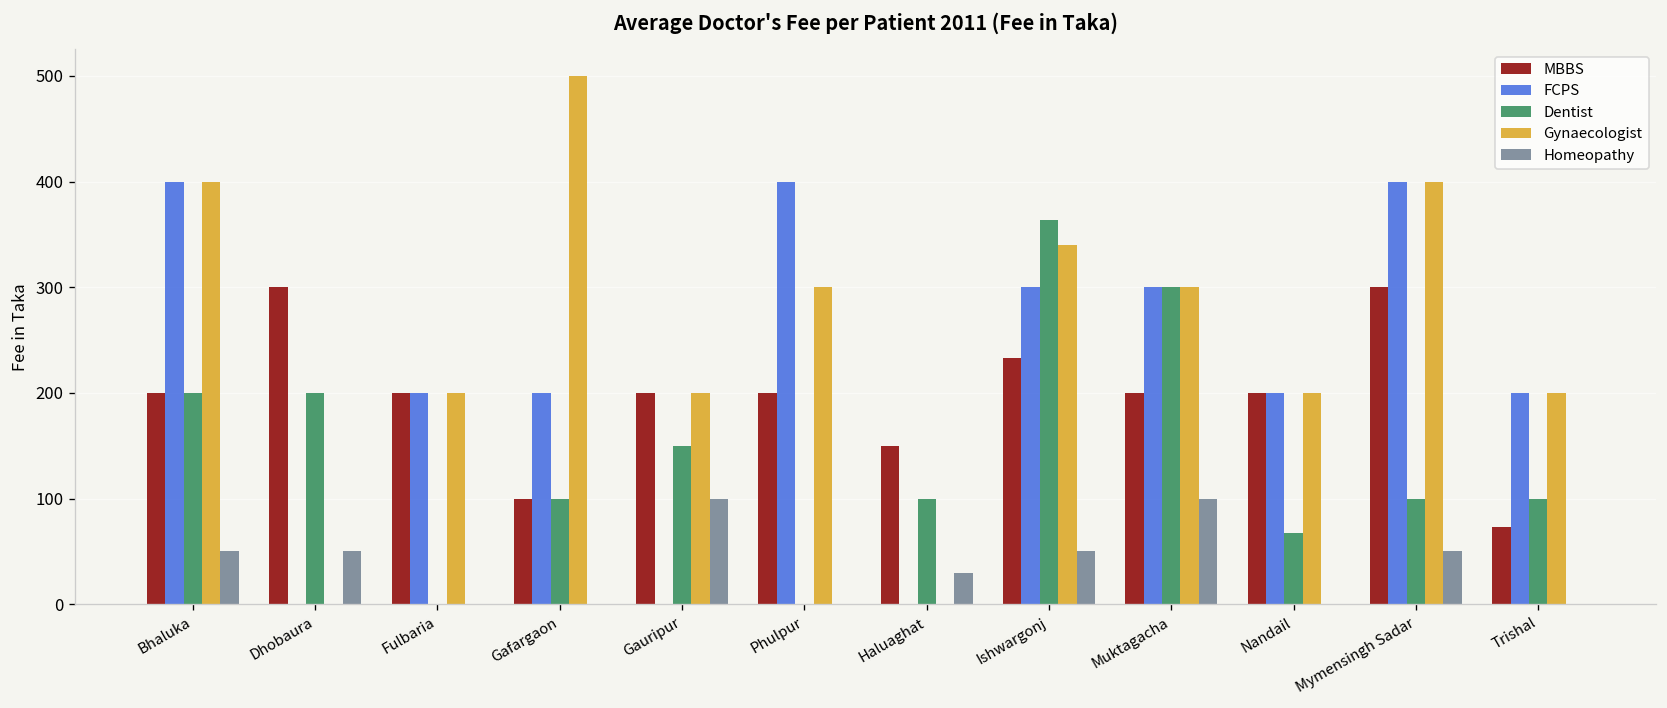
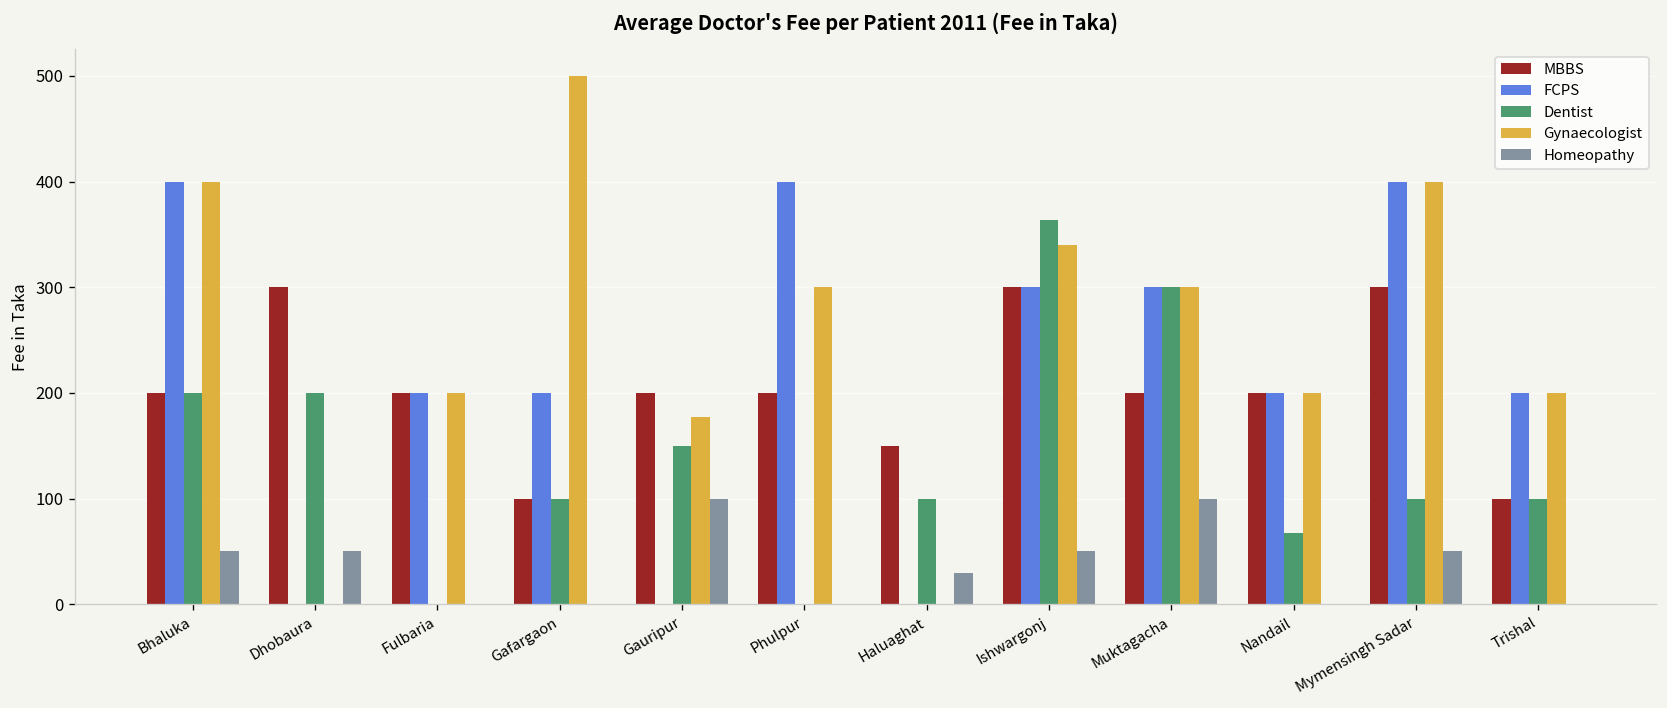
Gynaecologist, Gauripur: 200 -> 180
MBBS, Ishwargonj: 230 -> 300
MBBS, Trishal: 70 -> 100
